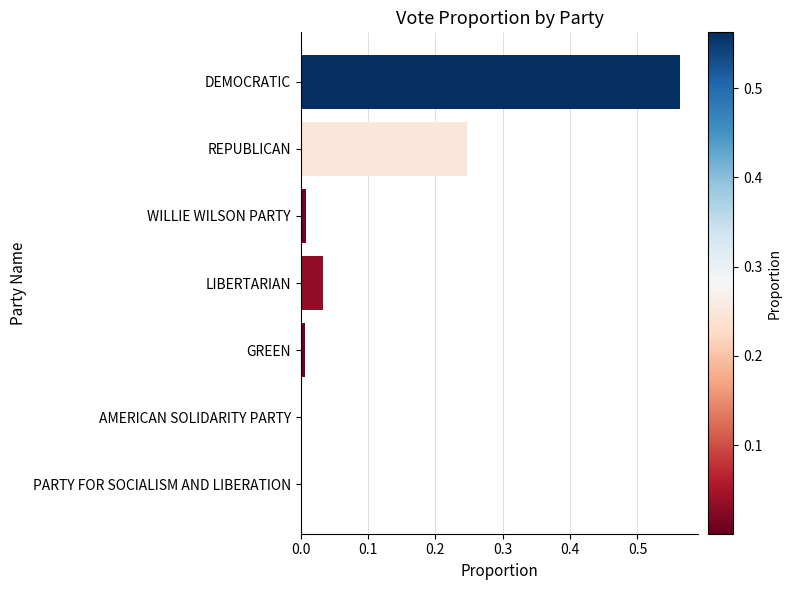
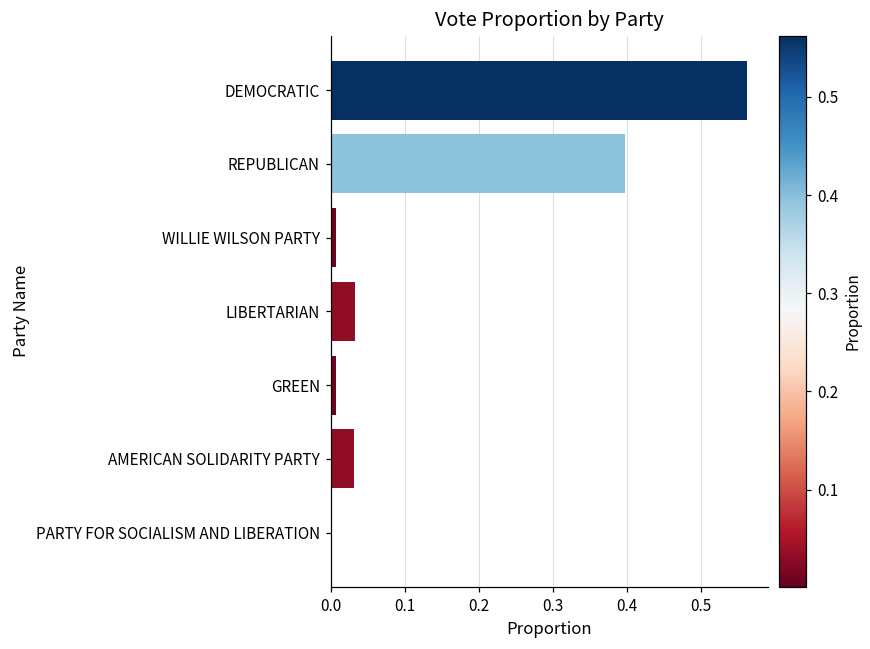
REPUBLICAN: 0.25 -> 0.40
AMERICAN SOLIDARITY PARTY: 0.00 -> 0.03
